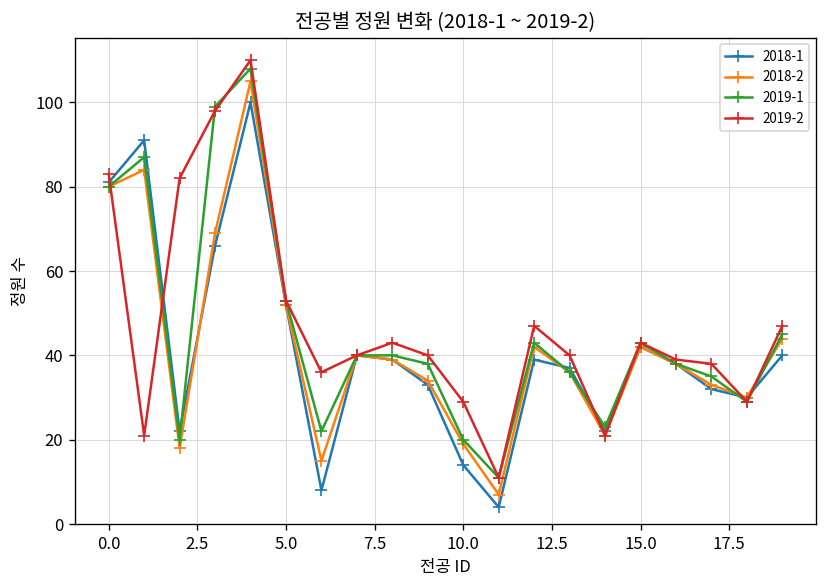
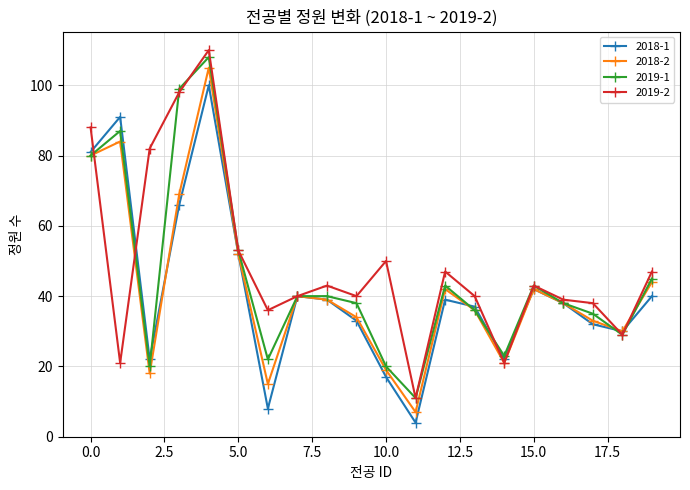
2019-2, 0.0: 83 -> 88
2018-1, 10.0: 14 -> 17
2019-2, 10.0: 29 -> 50
